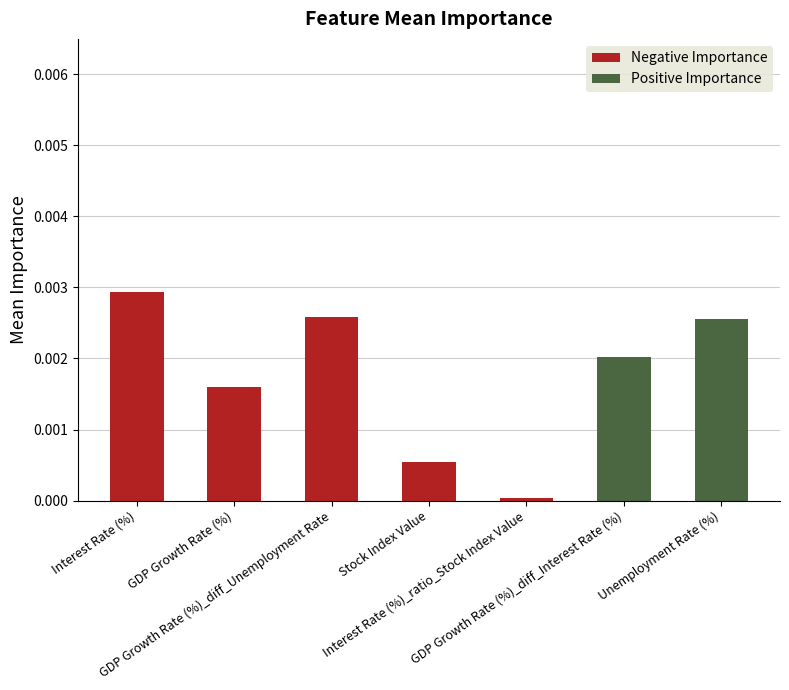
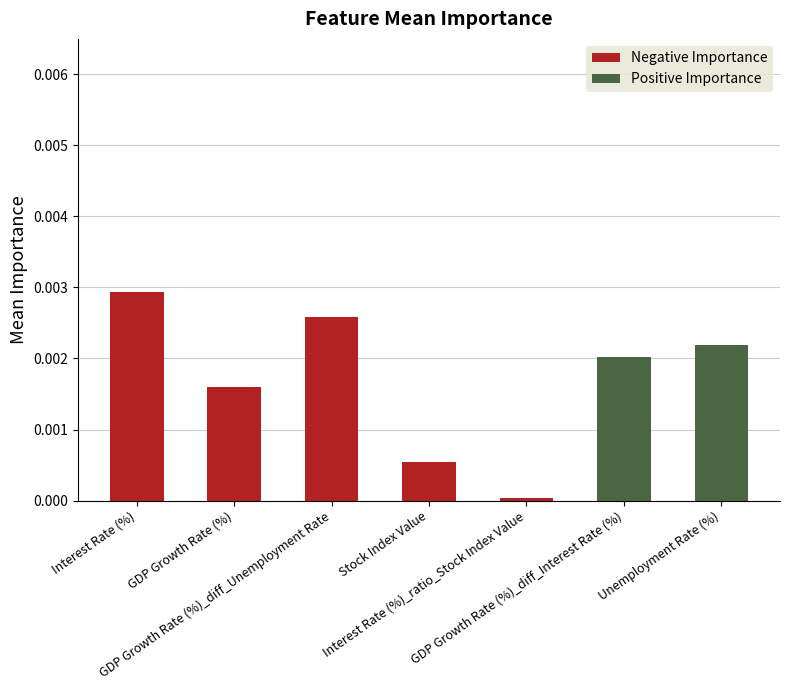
Positive Importance, Unemployment Rate (%): 0.0026 -> 0.0022
